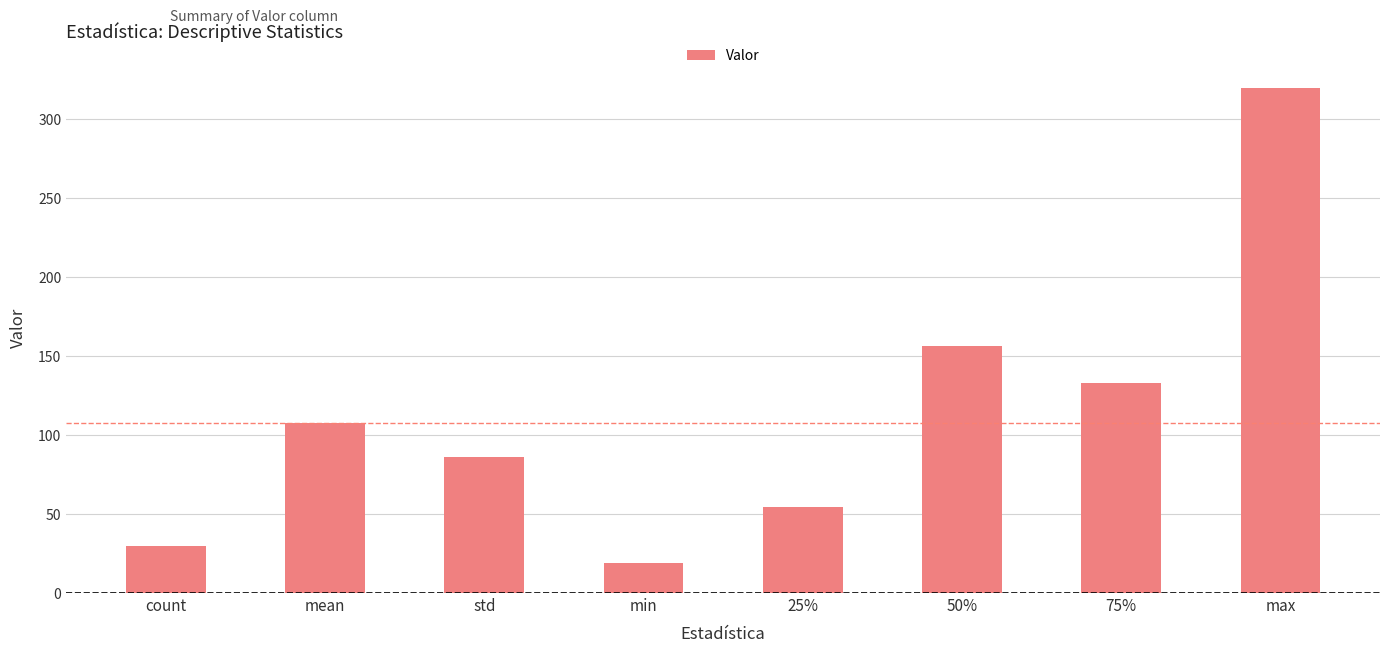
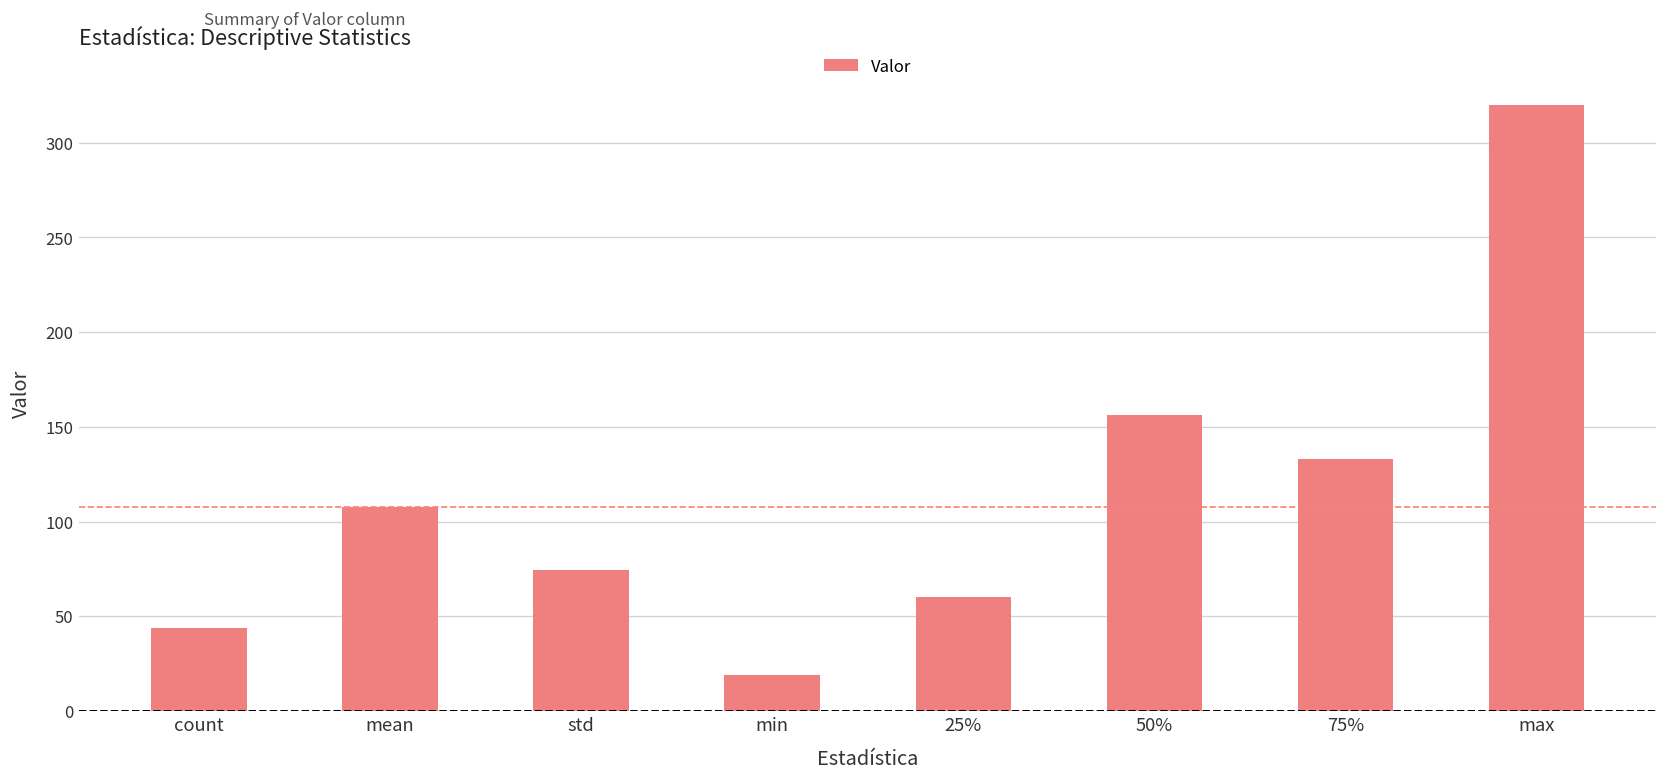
count: 30 -> 44
std: 86 -> 75
25%: 54 -> 60
